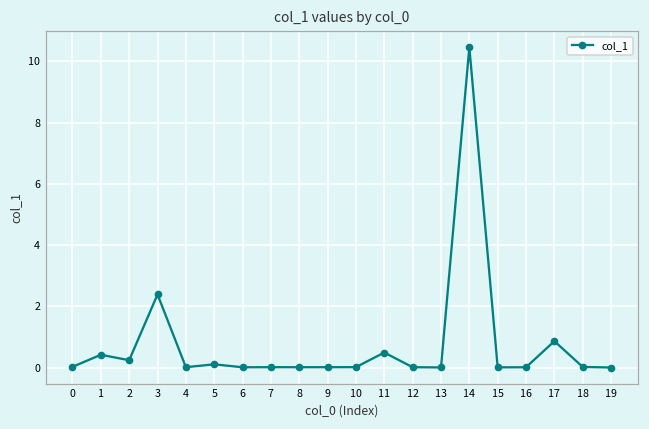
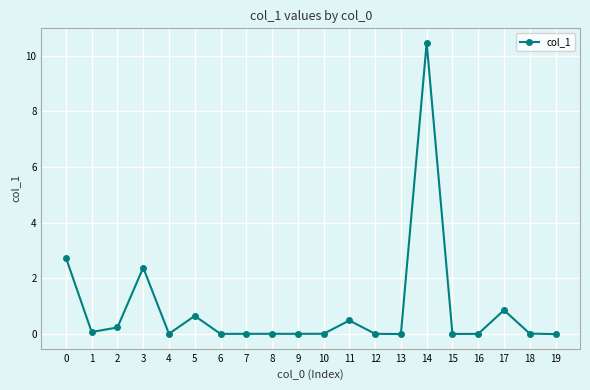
0: 0.0 -> 2.7
1: 0.4 -> 0.1
5: 0.1 -> 0.7
